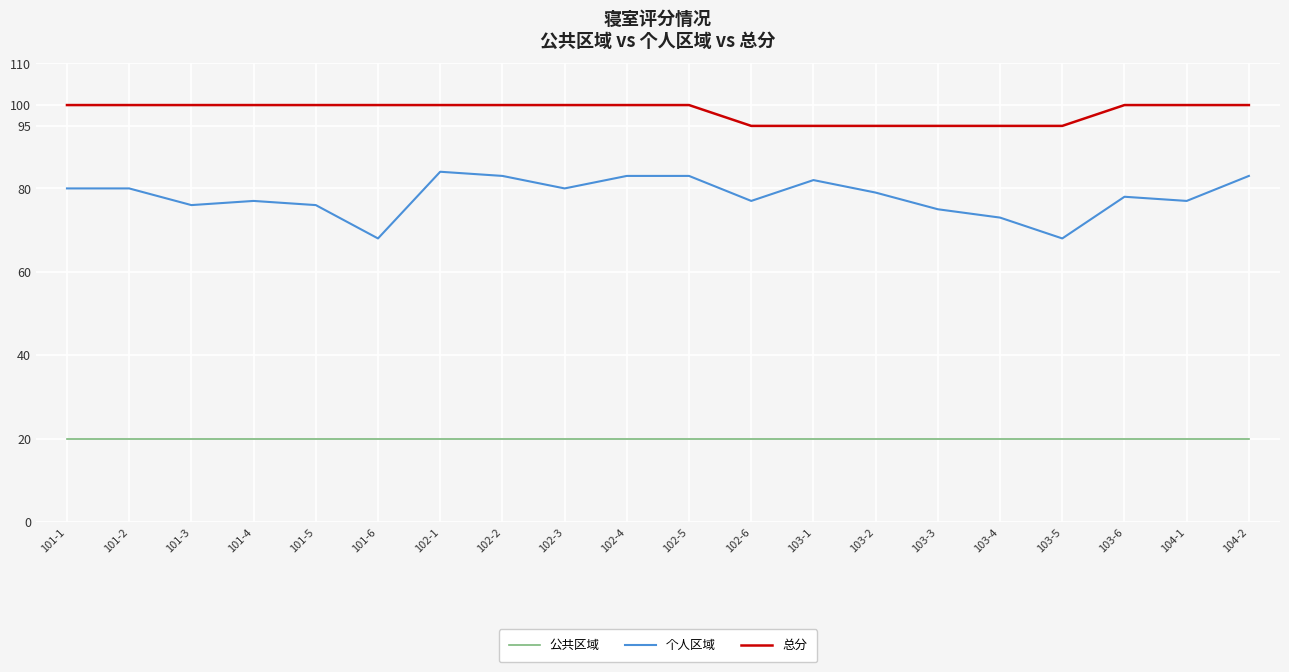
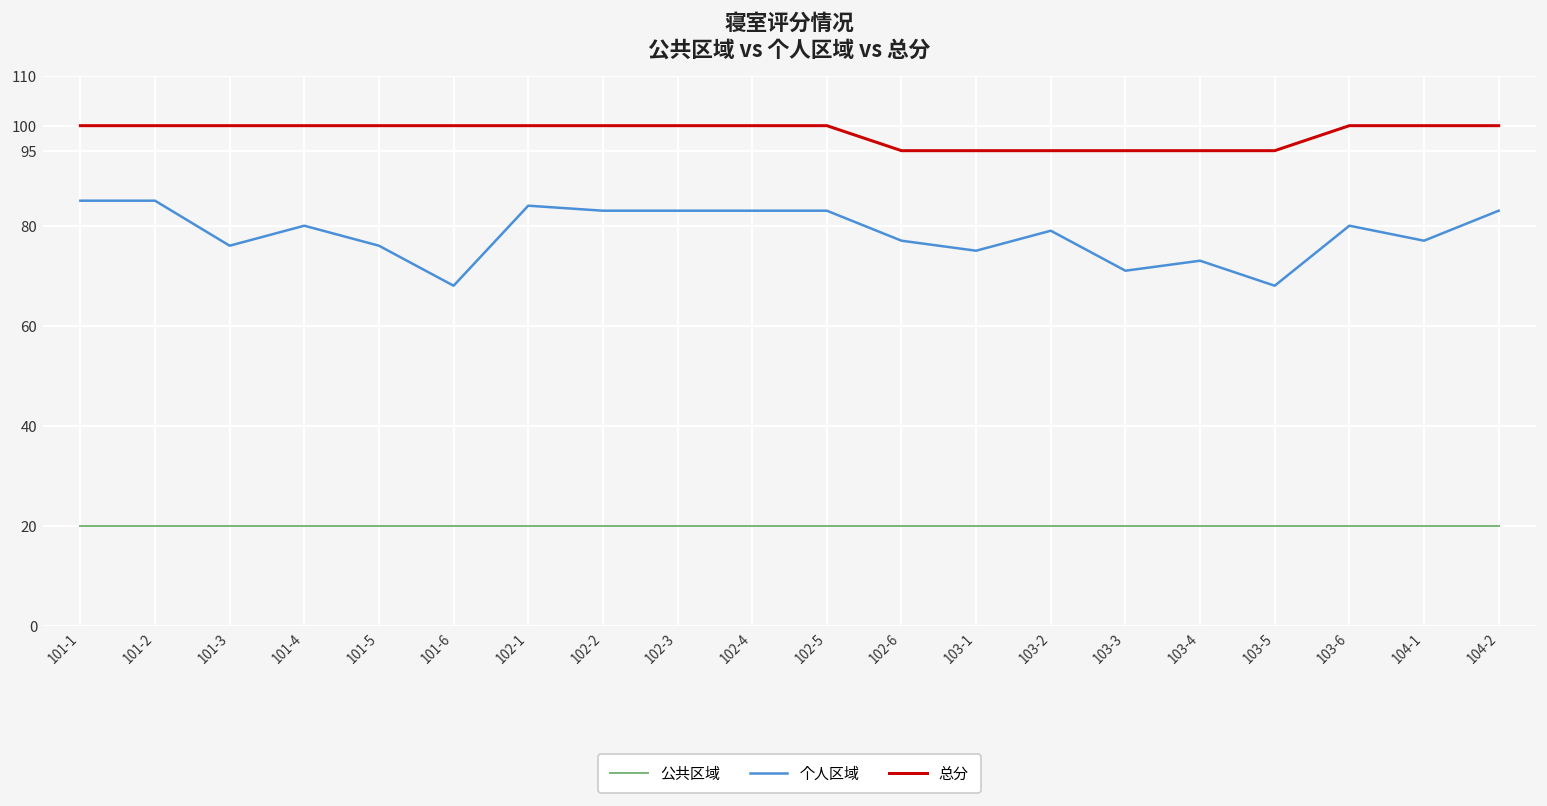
个人区域, 101-1: 80 -> 85
个人区域, 101-2: 80 -> 85
个人区域, 101-4: 77 -> 80
个人区域, 102-3: 80 -> 83
个人区域, 103-1: 82 -> 75
个人区域, 103-3: 75 -> 71
个人区域, 103-6: 78 -> 80
